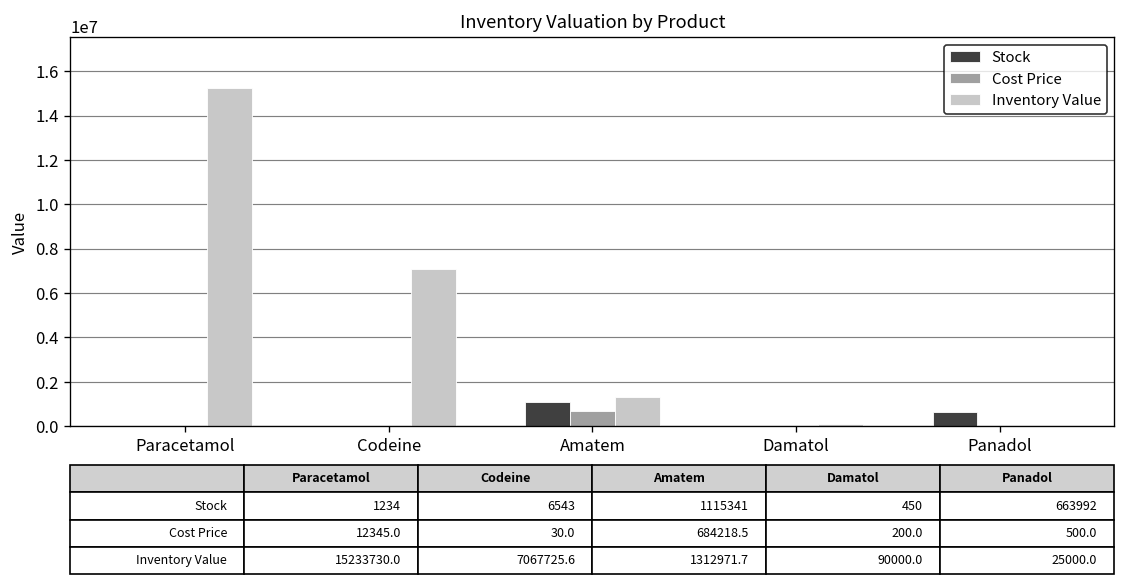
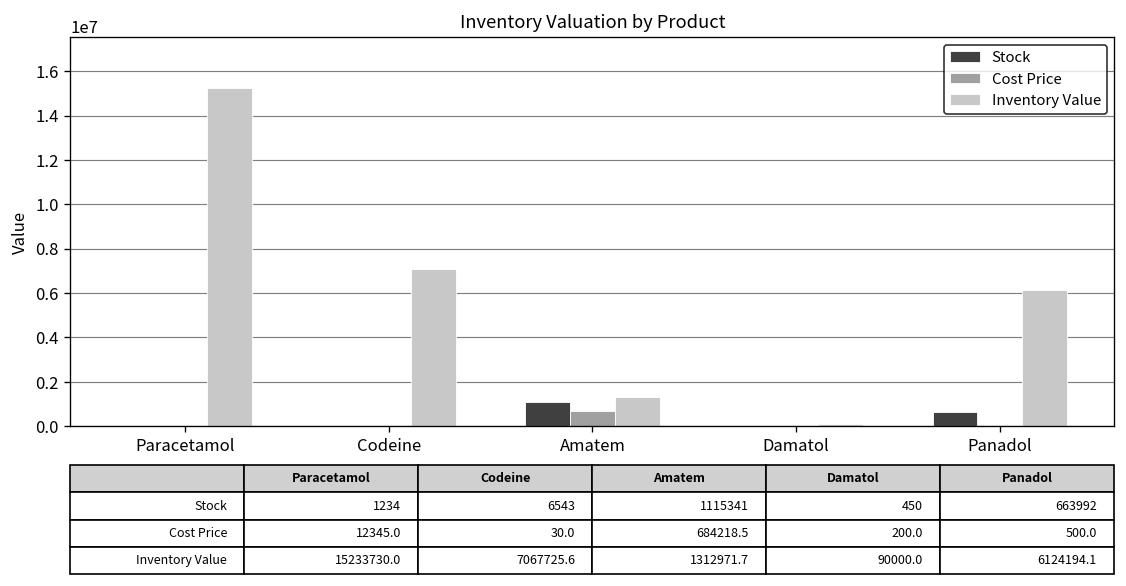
Inventory Value, Panadol: 25000.0 -> 6124194.1
